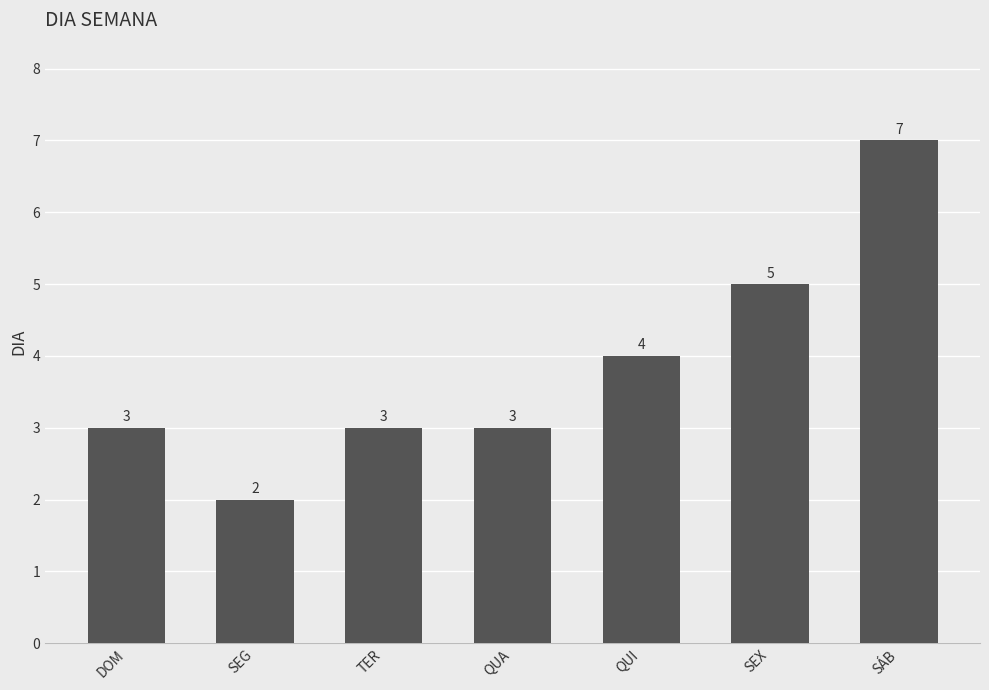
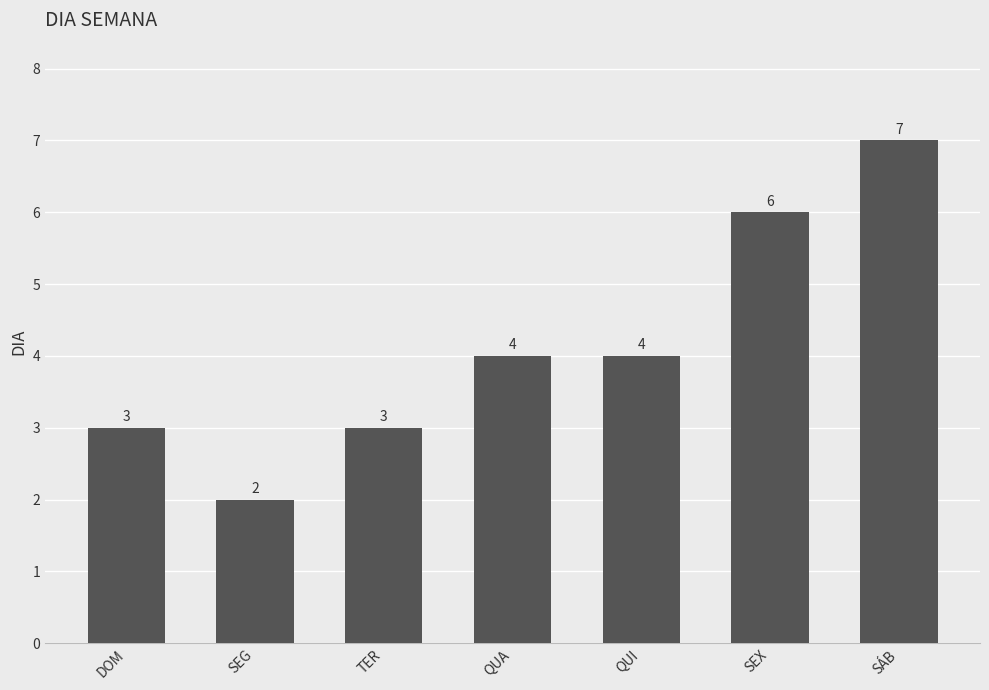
QUA: 3 -> 4
SEX: 5 -> 6
